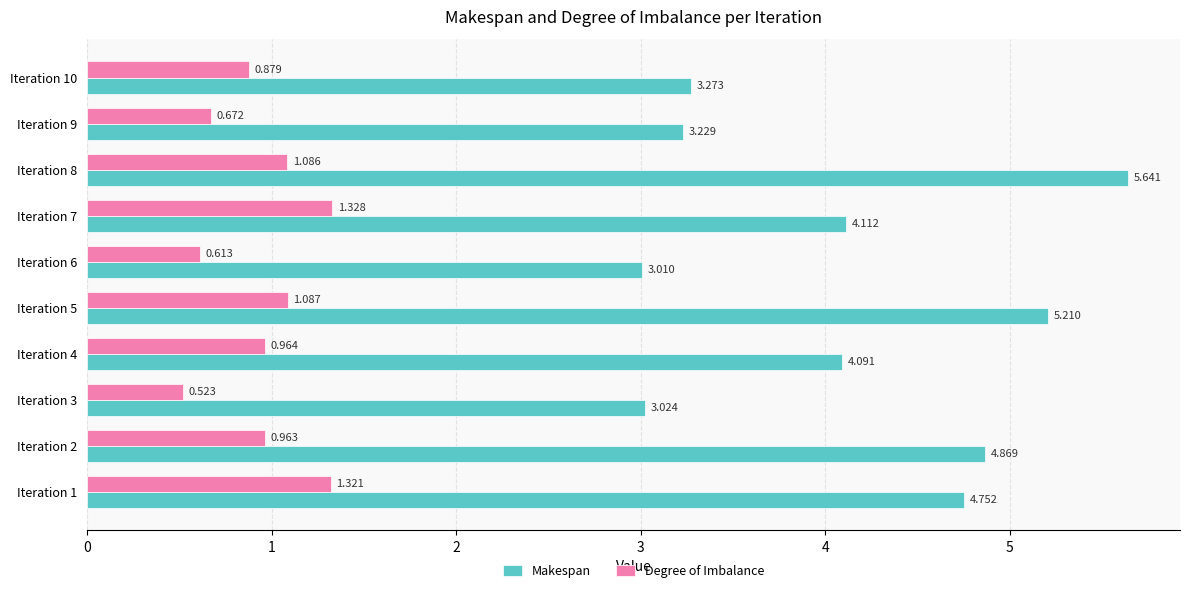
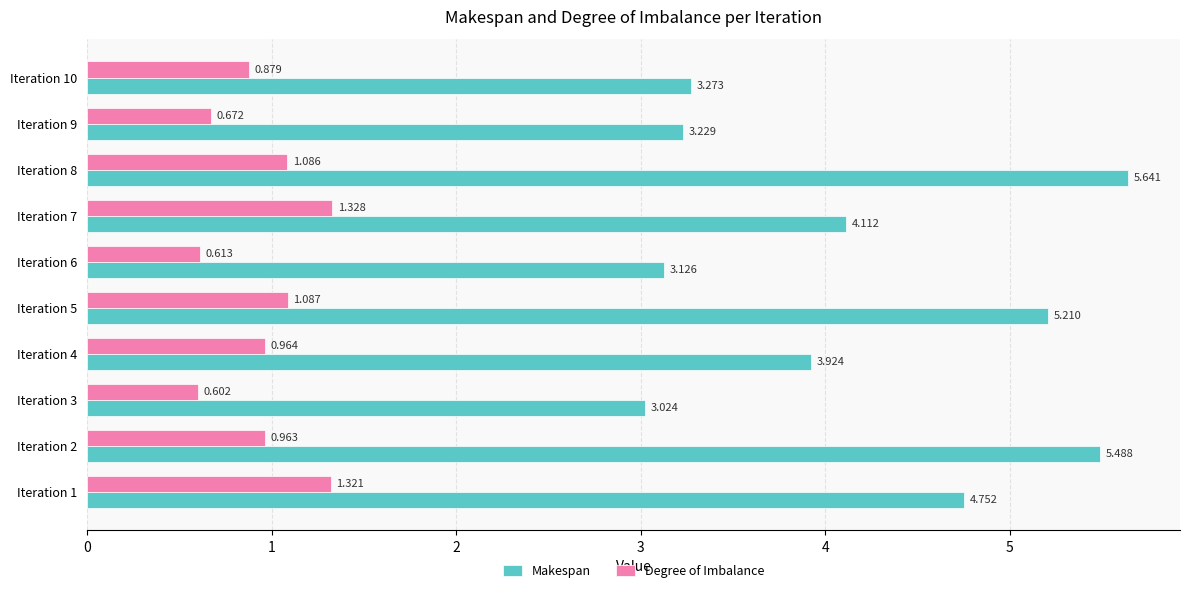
Makespan, Iteration 6: 3.010 -> 3.126
Makespan, Iteration 4: 4.091 -> 3.924
Degree of Imbalance, Iteration 3: 0.523 -> 0.602
Makespan, Iteration 2: 4.869 -> 5.488
